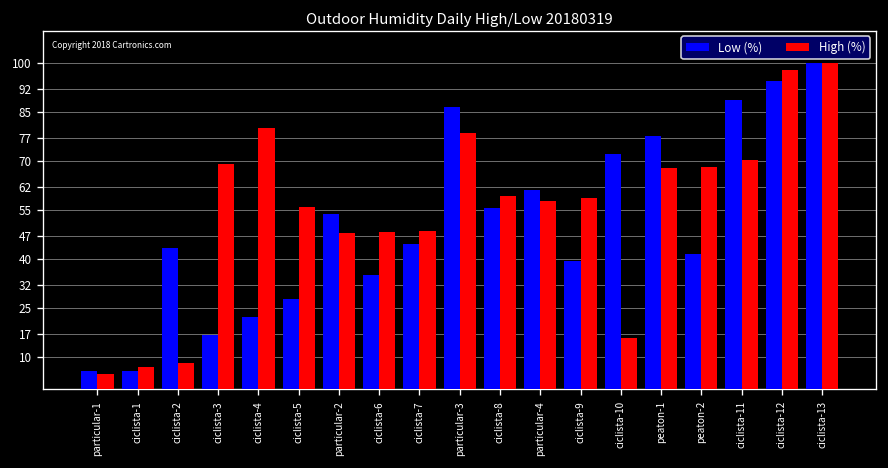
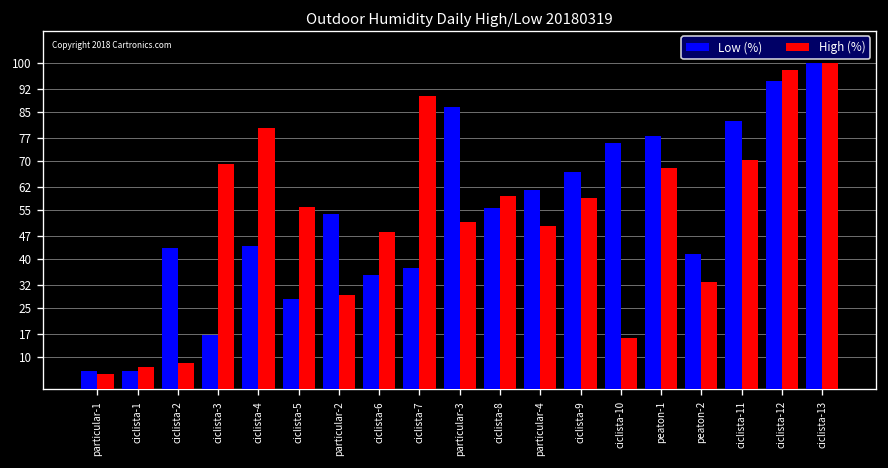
Low (%), ciclista-4: 22 -> 44
High (%), particular-2: 48 -> 29
Low (%), ciclista-7: 44 -> 37
High (%), ciclista-7: 49 -> 90
High (%), particular-3: 79 -> 51
High (%), particular-4: 58 -> 50
Low (%), ciclista-9: 39 -> 67
Low (%), ciclista-10: 72 -> 76
High (%), peaton-2: 68 -> 33
Low (%), ciclista-11: 89 -> 82
